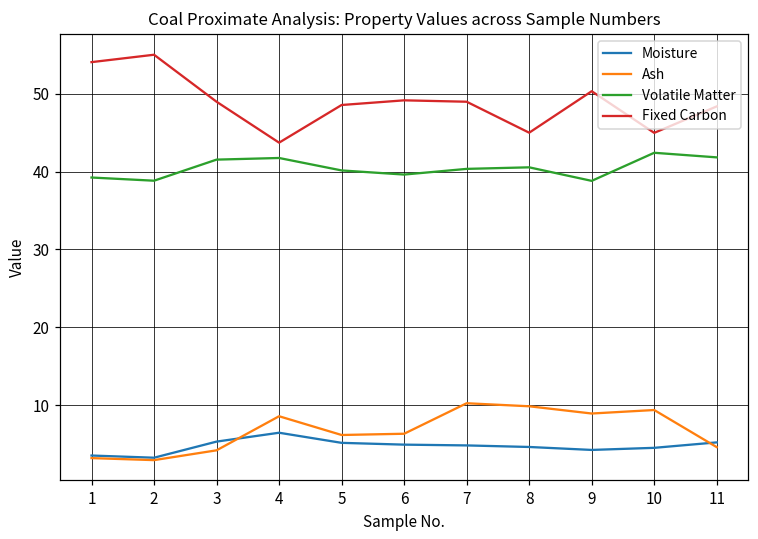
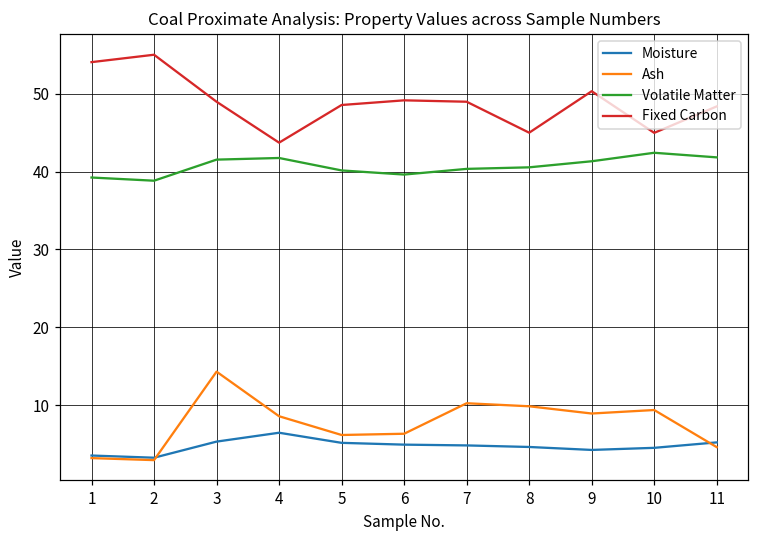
Ash, 3: 4 -> 14
Volatile Matter, 9: 39 -> 41
